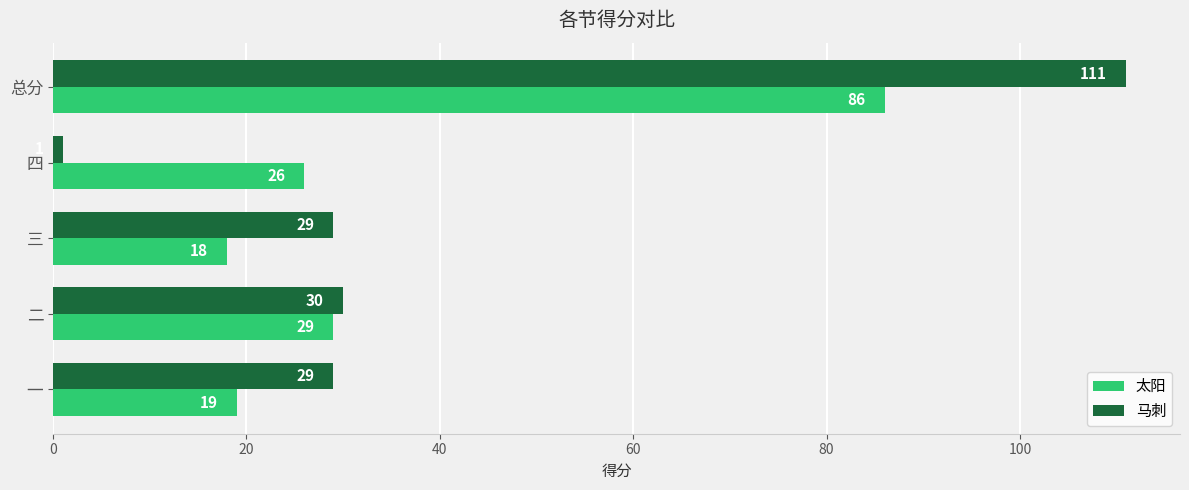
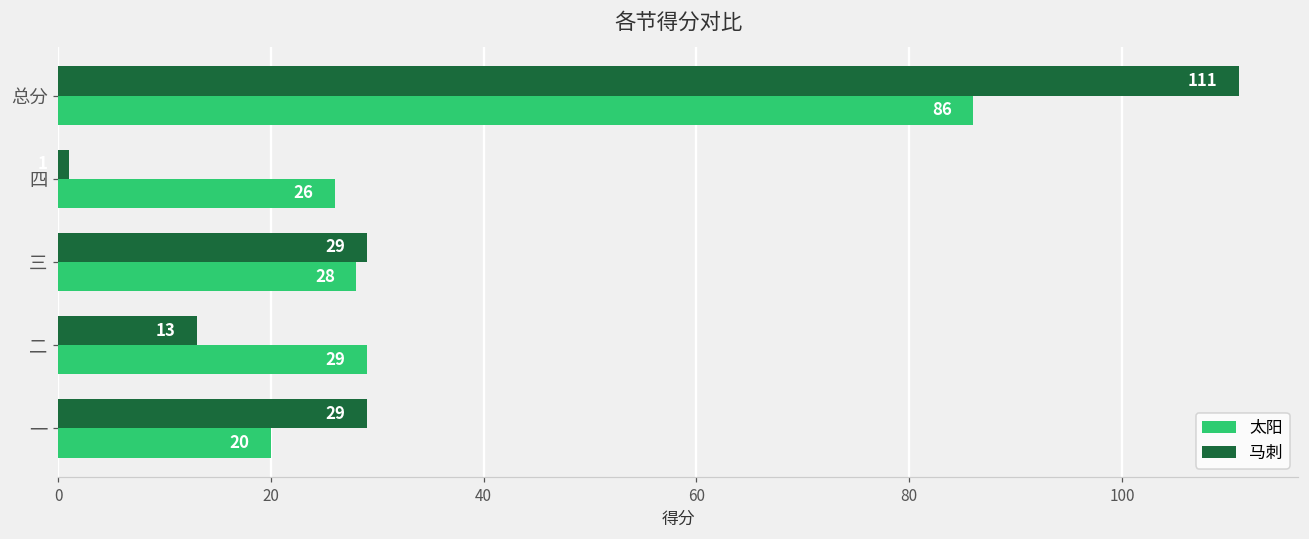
太阳, 三: 18 -> 28
马刺, 二: 30 -> 13
太阳, 一: 19 -> 20
